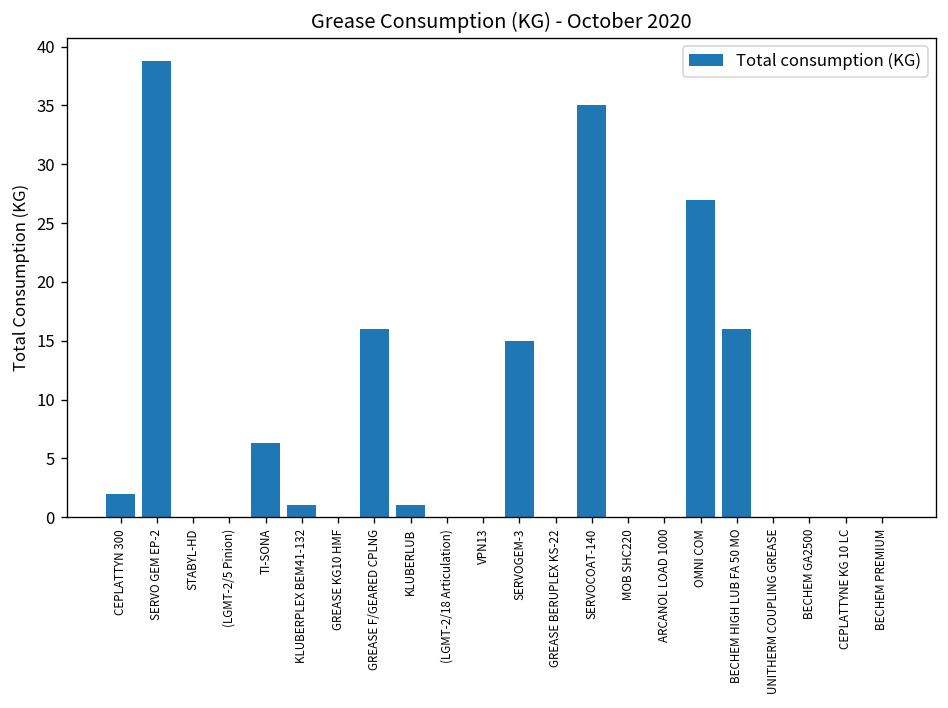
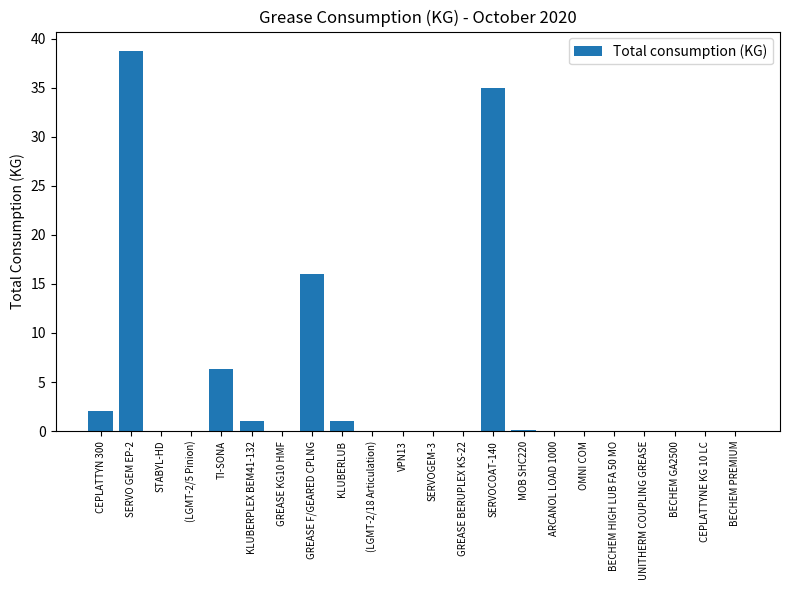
SERVOGEM-3: 15 -> 0
OMNI COM: 27 -> 0
BECHEM HIGH LUB FA 50 MO: 16 -> 0
